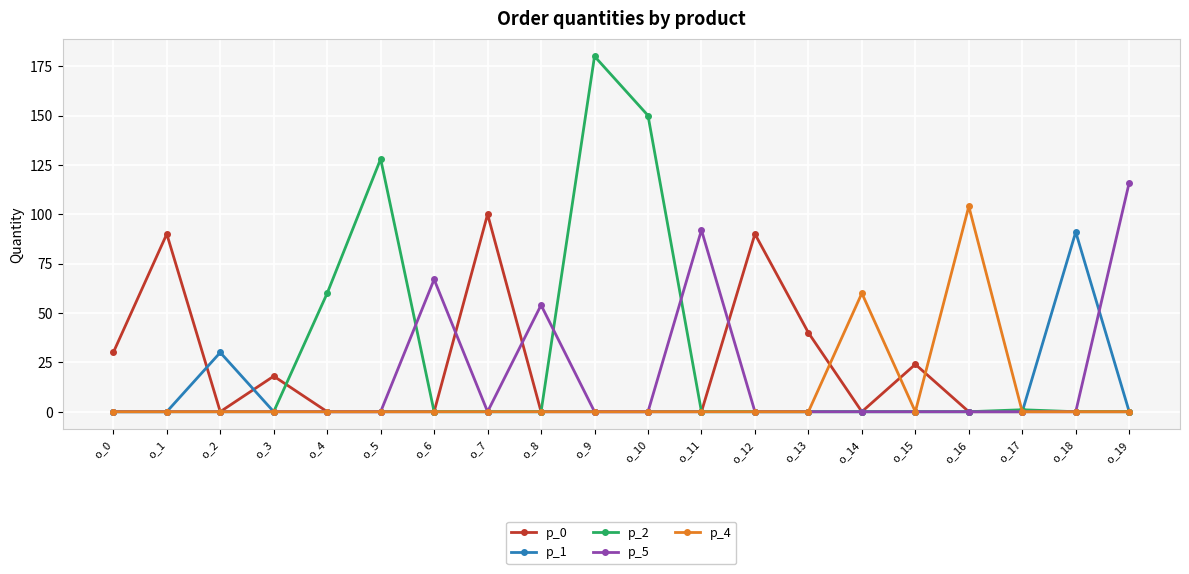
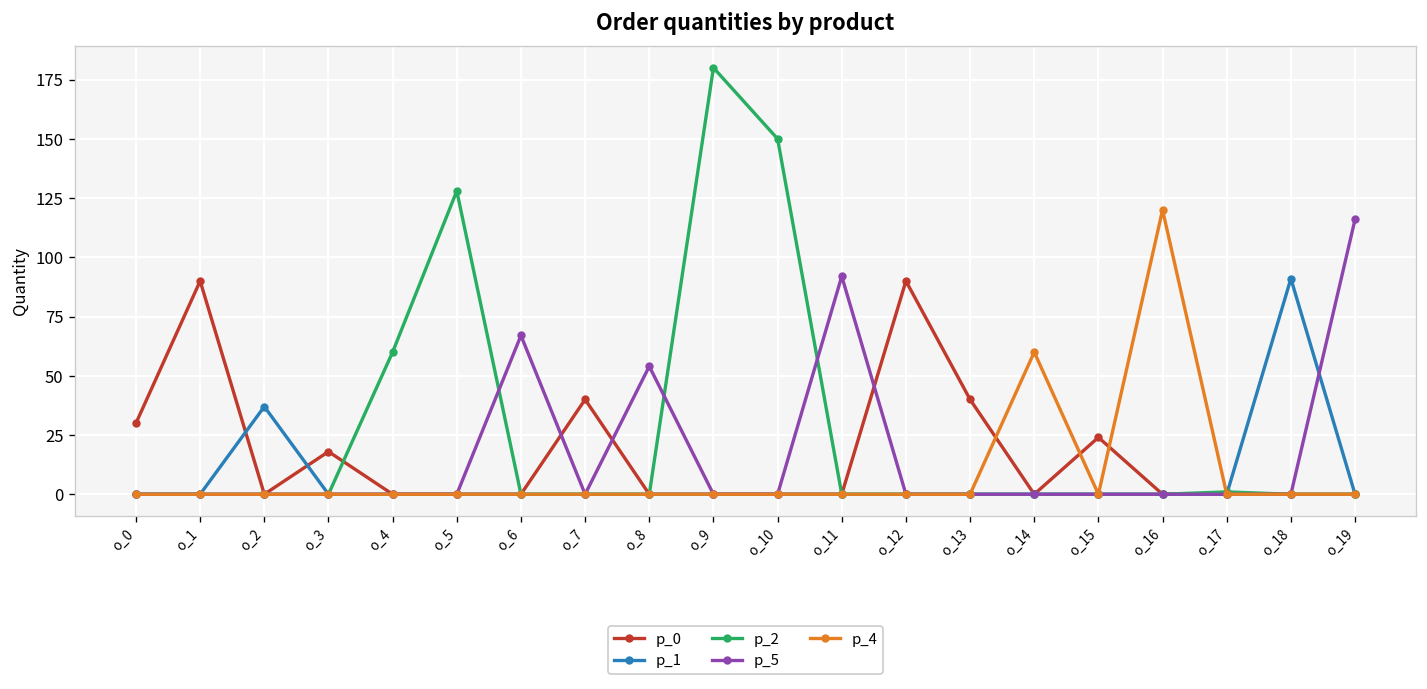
p_1, o_2: 30 -> 37
p_0, o_7: 100 -> 40
p_4, o_16: 104 -> 120
